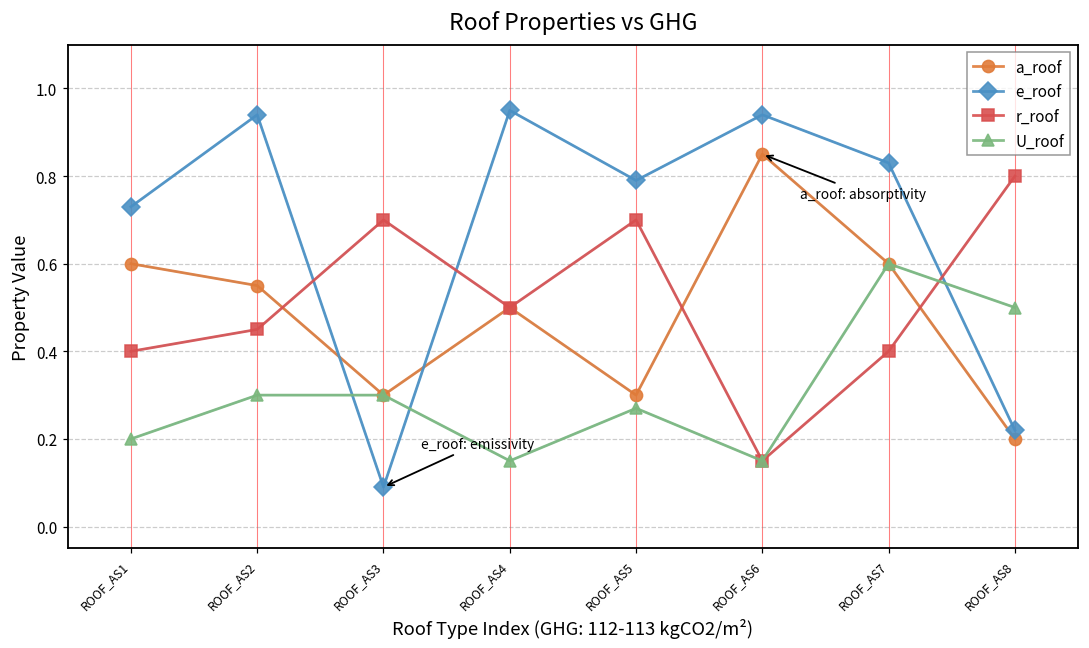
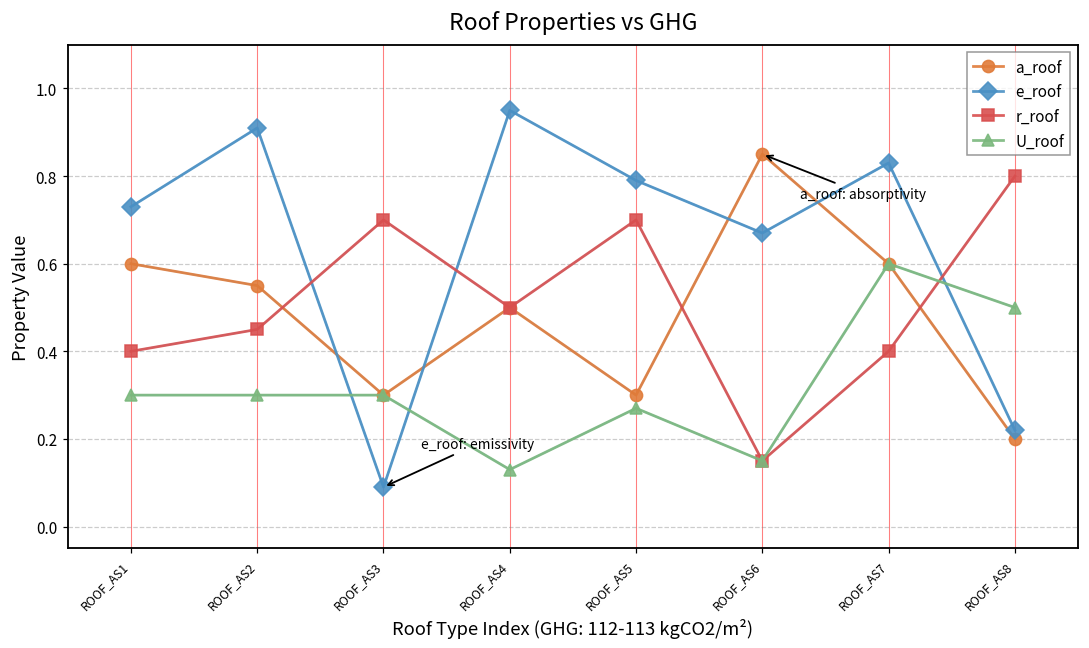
U_roof, ROOF_AS1: 0.2 -> 0.3
e_roof, ROOF_AS2: 0.94 -> 0.91
U_roof, ROOF_AS4: 0.15 -> 0.13
e_roof, ROOF_AS6: 0.94 -> 0.67
